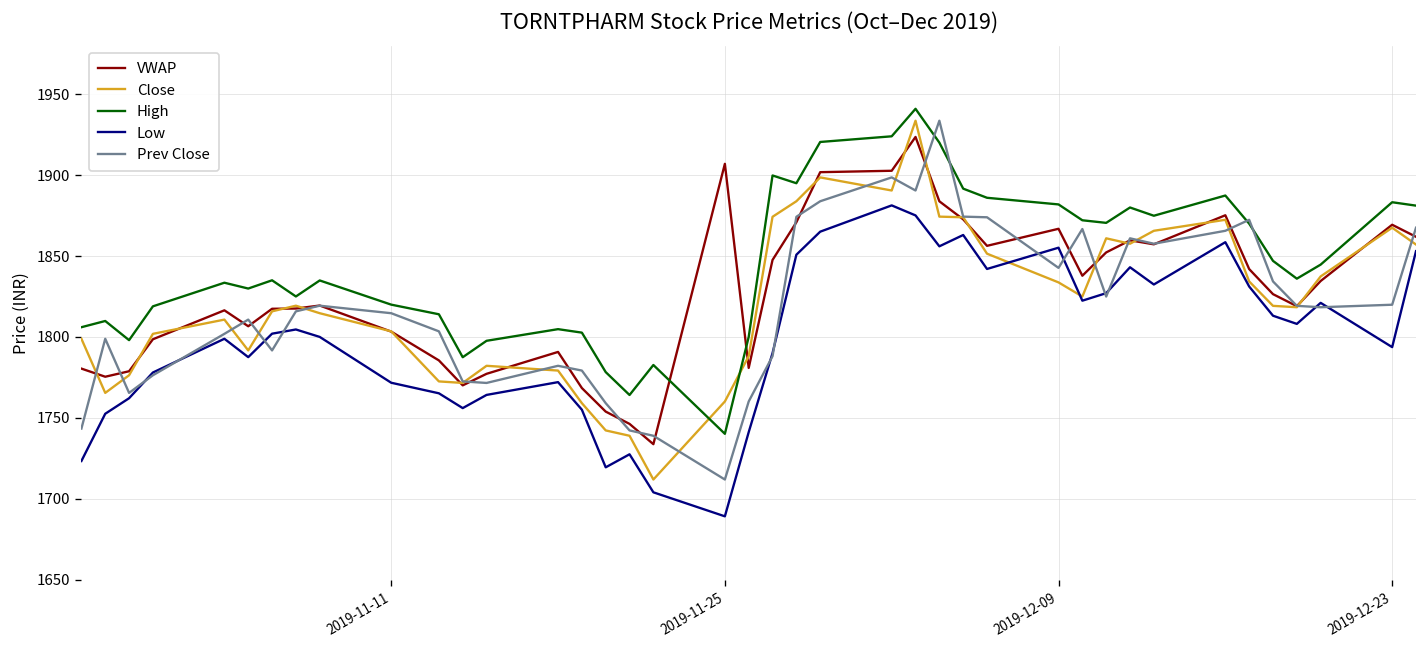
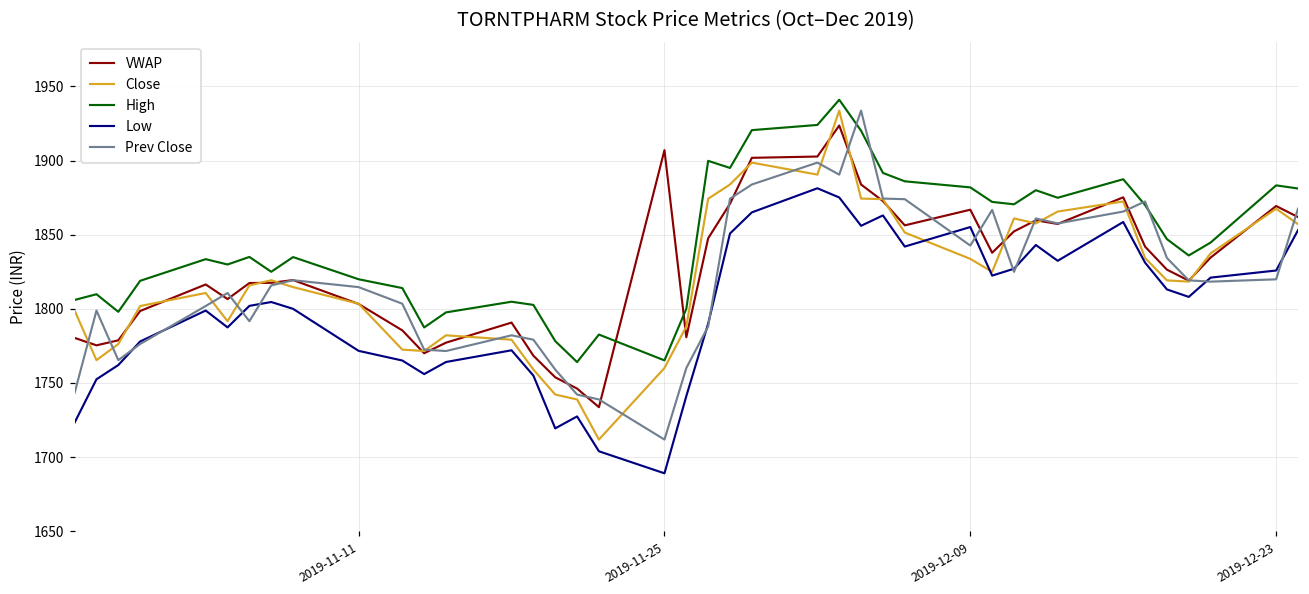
High, 2019-11-25: 1740 -> 1765
Low, 2019-12-23: 1794 -> 1826
